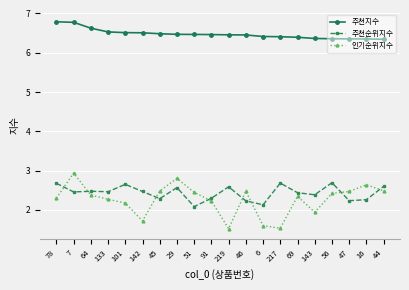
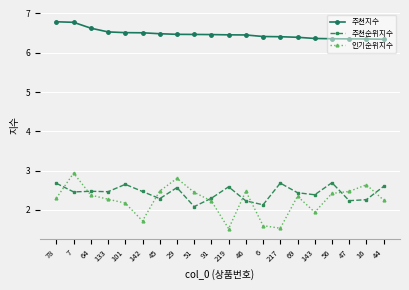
인기순위지수, 44: 2.5 -> 2.3
